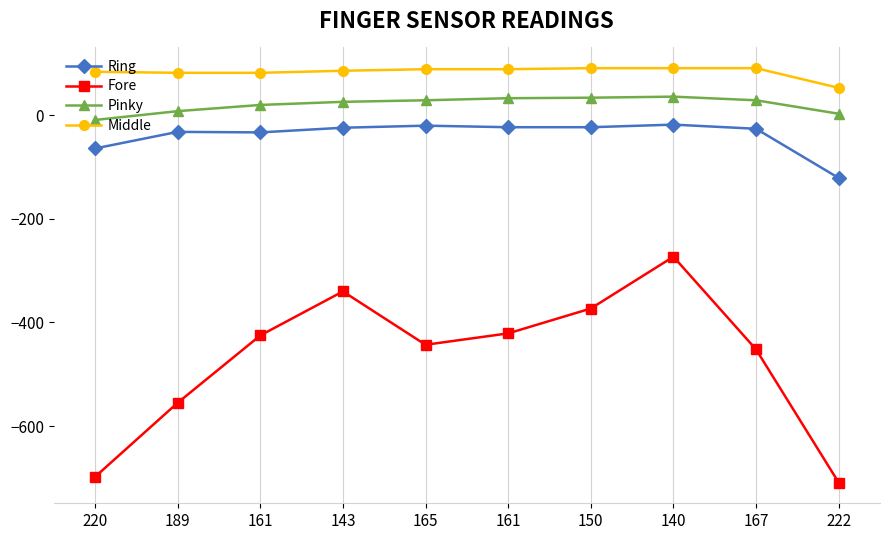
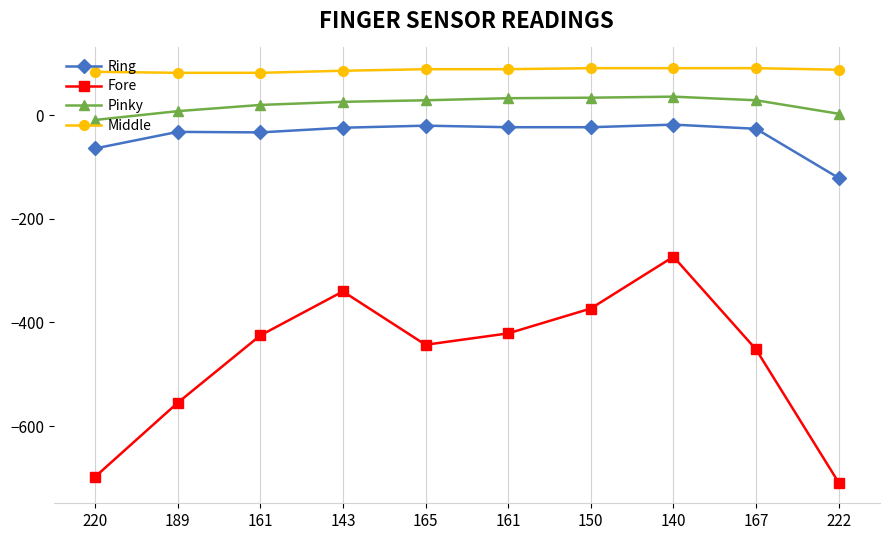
Middle, 222: 50 -> 90
